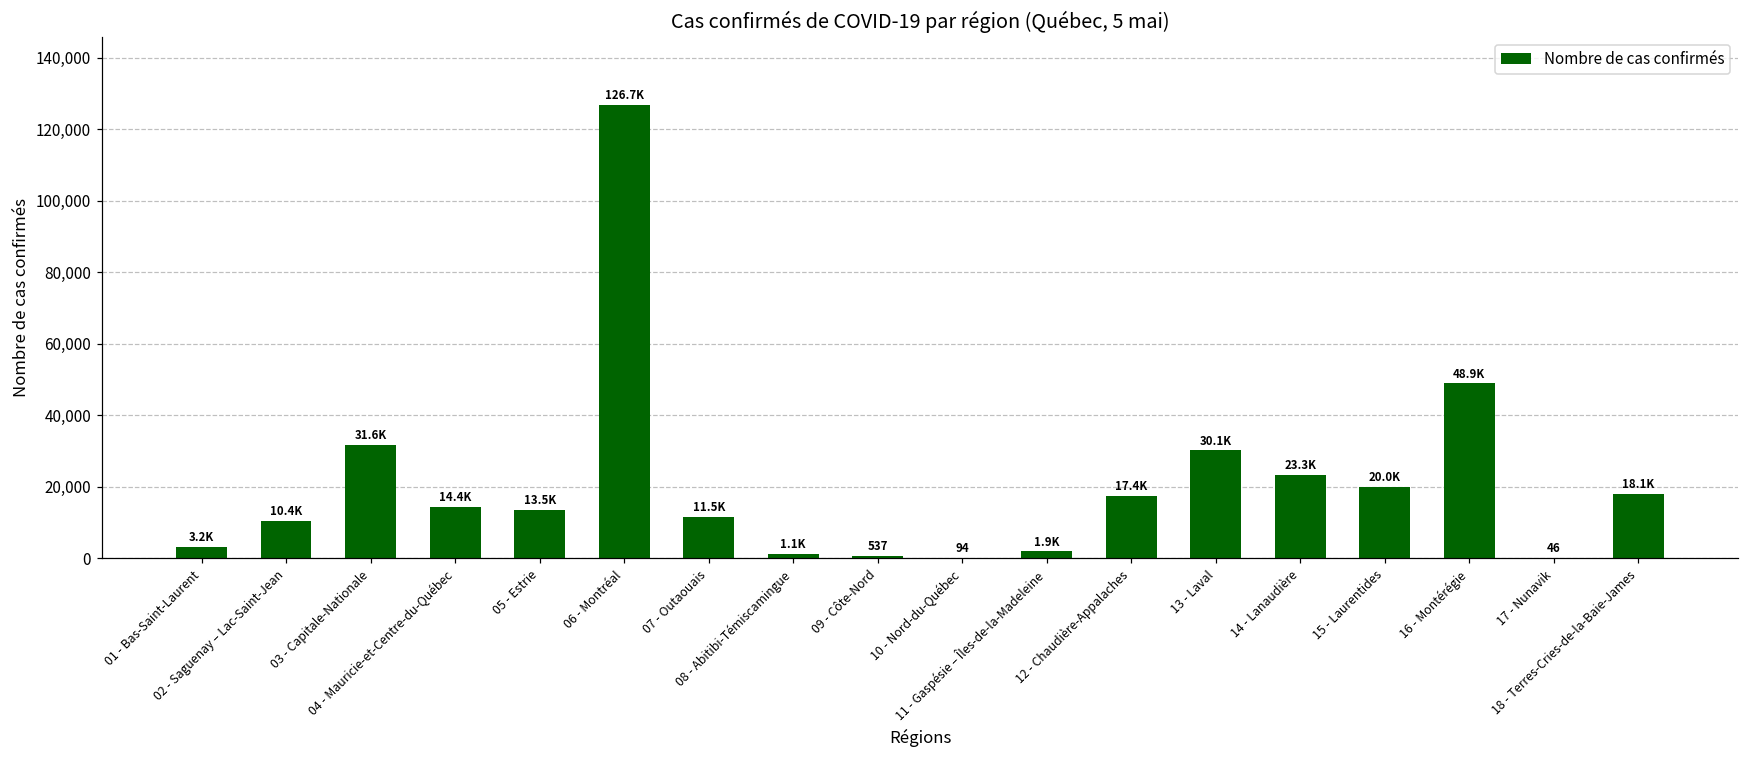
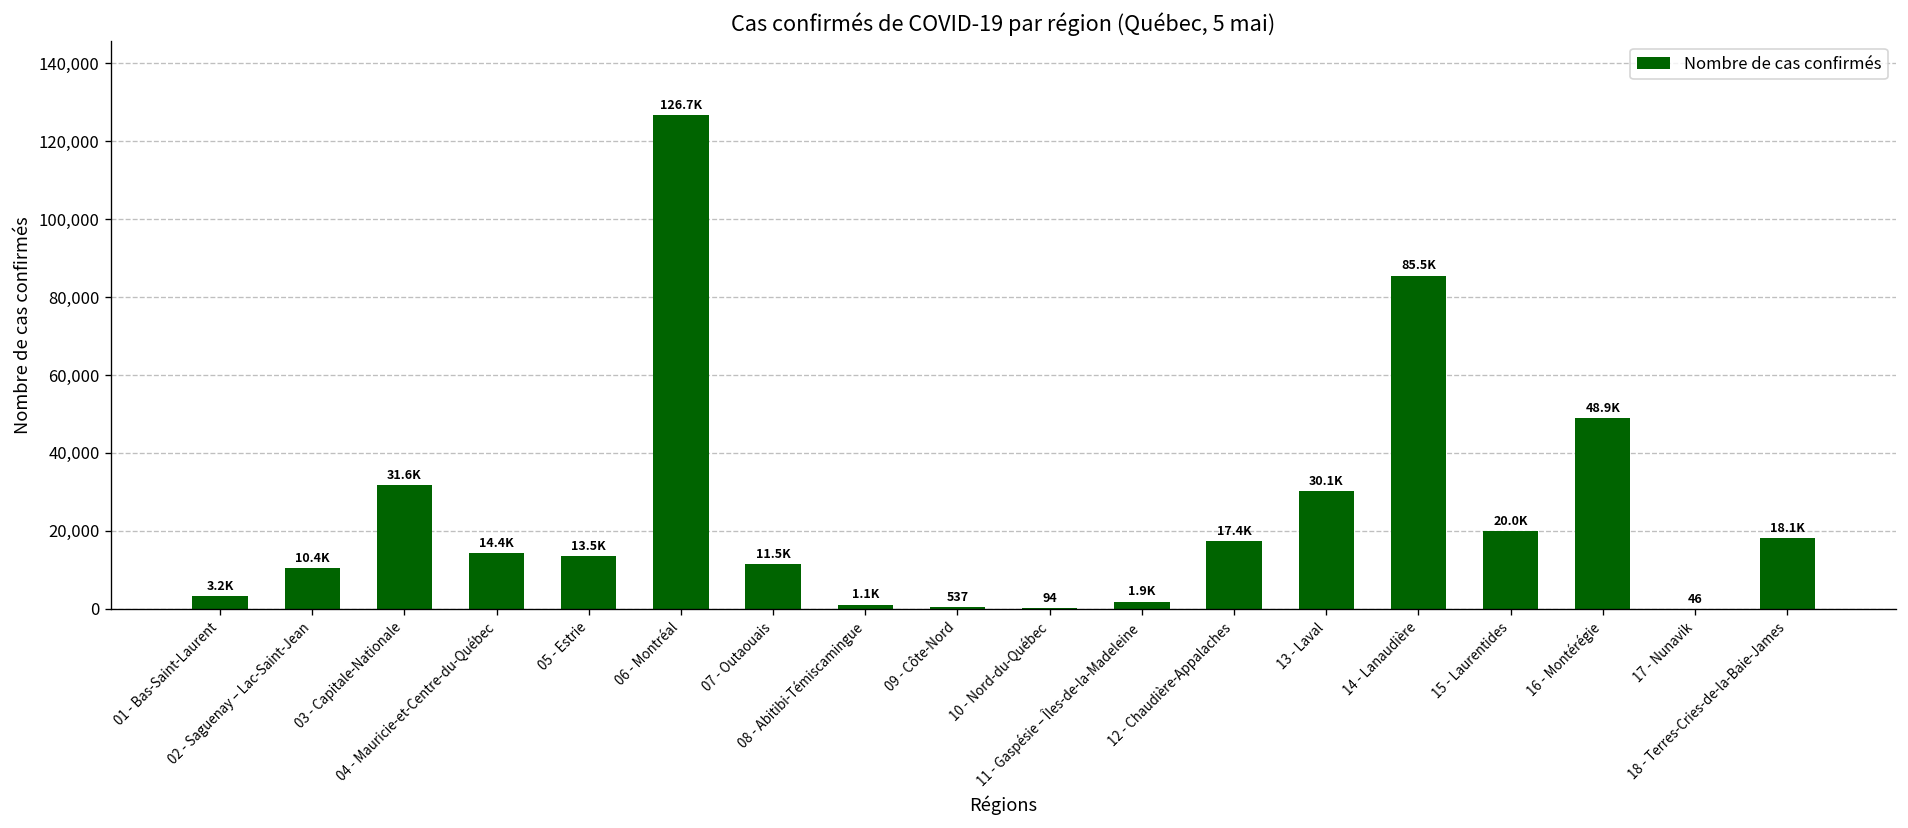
14 - Lanaudière: 23.3K -> 85.5K
